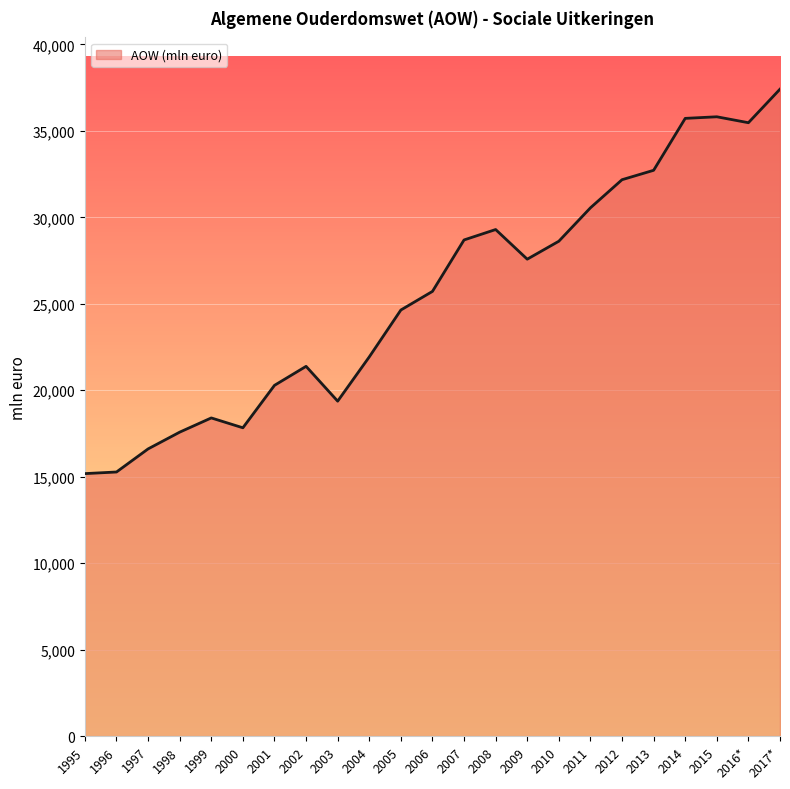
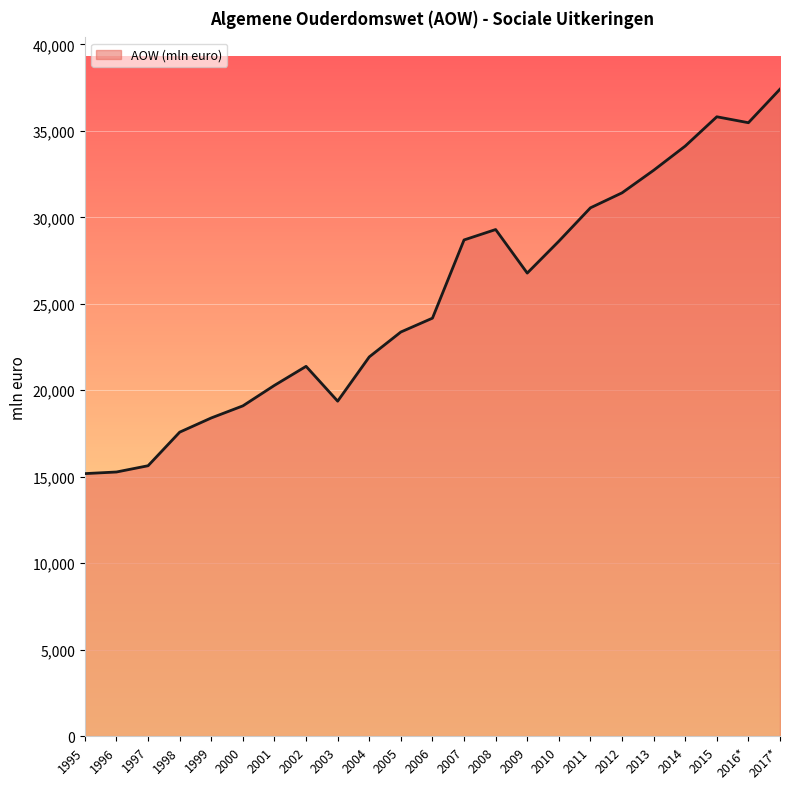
1997: 16,600 -> 15,600
2000: 17,800 -> 19,100
2005: 24,600 -> 23,400
2006: 25,700 -> 24,200
2009: 27,600 -> 26,800
2012: 32,200 -> 31,400
2014: 35,700 -> 34,100
